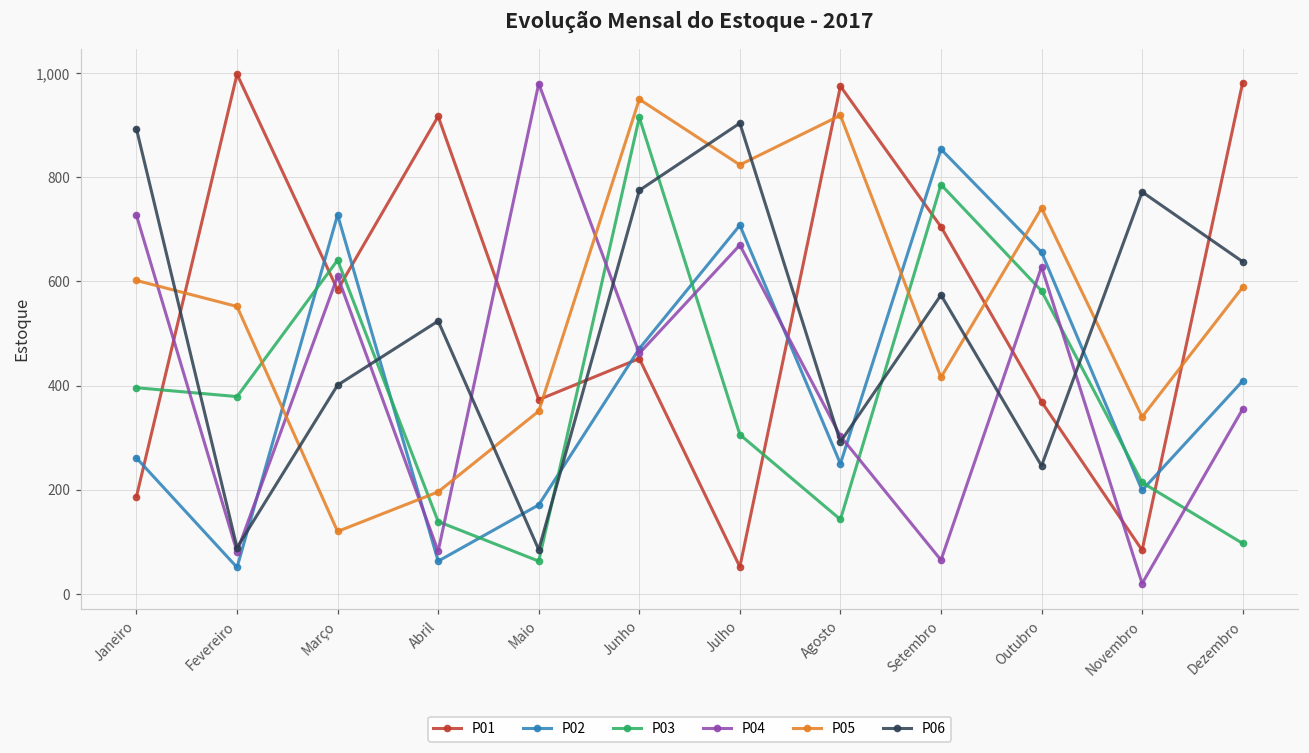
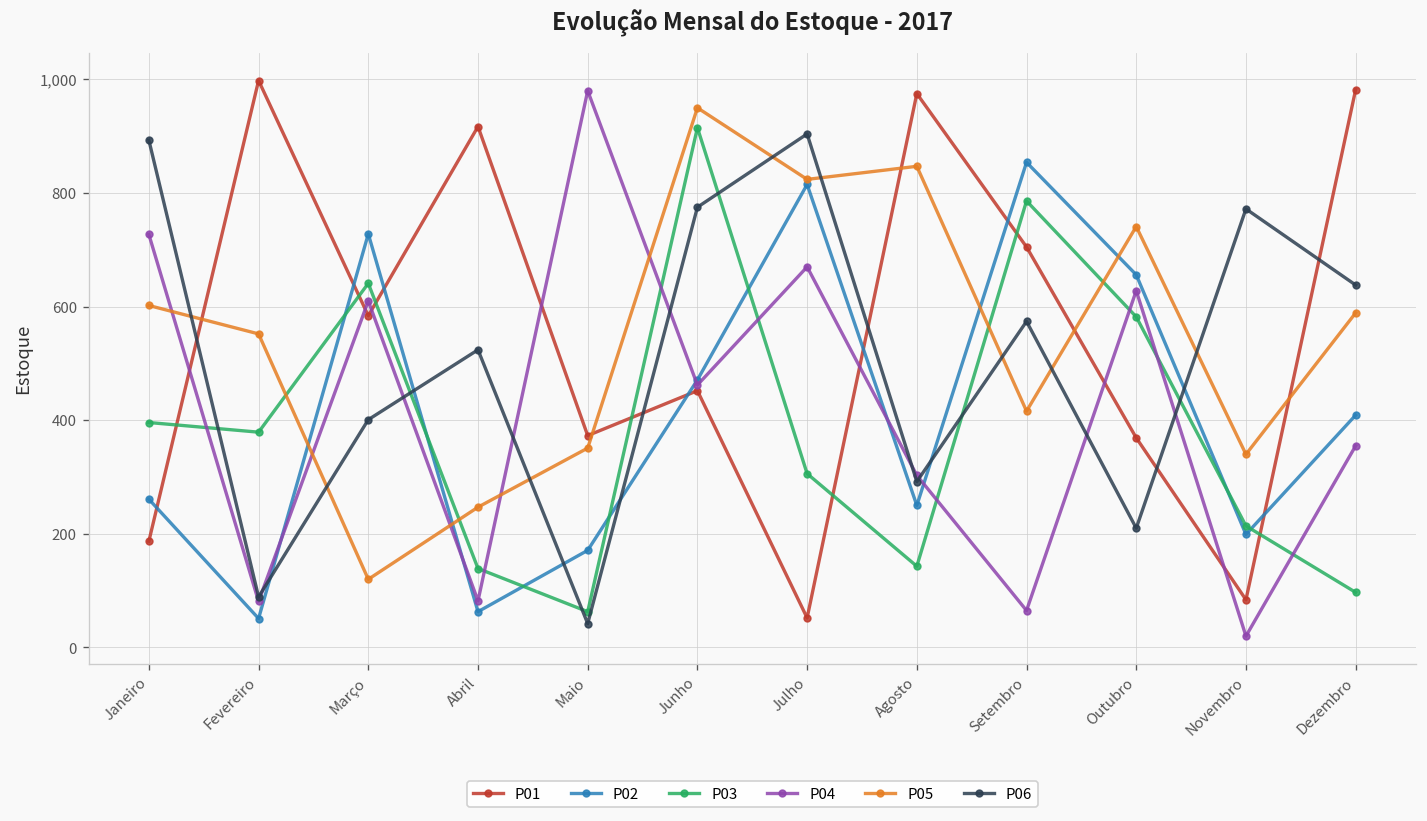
P05, Abril: 200 -> 250
P06, Maio: 90 -> 40
P02, Julho: 710 -> 820
P05, Agosto: 920 -> 850
P06, Outubro: 250 -> 210
